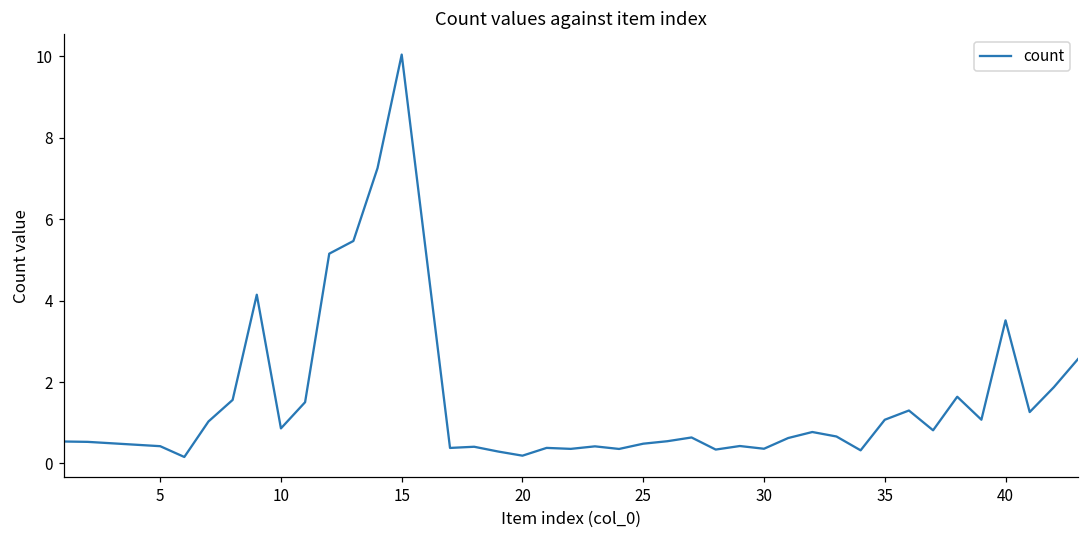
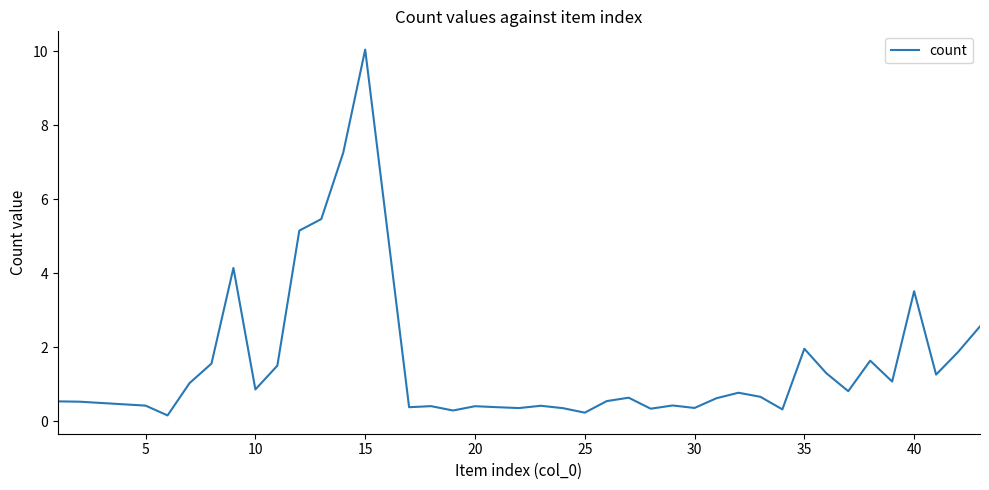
20: 0.2 -> 0.4
25: 0.5 -> 0.2
35: 1.1 -> 2.0
